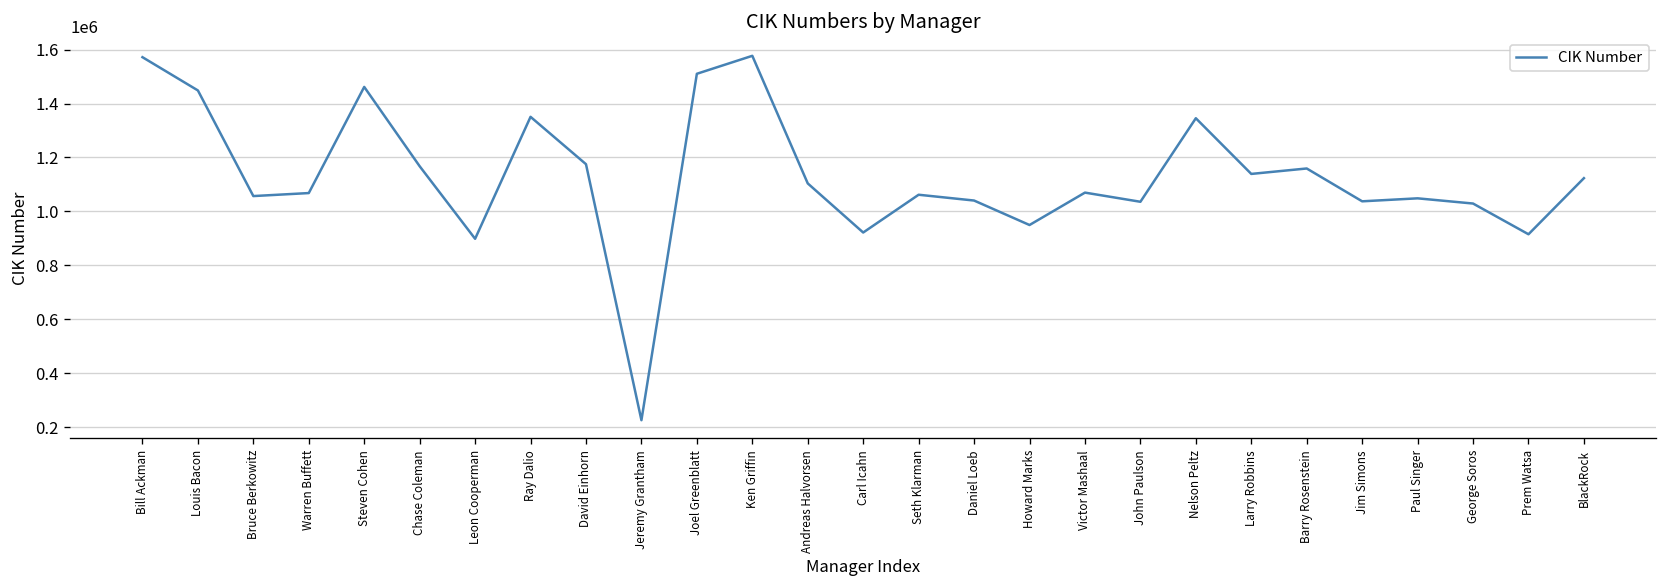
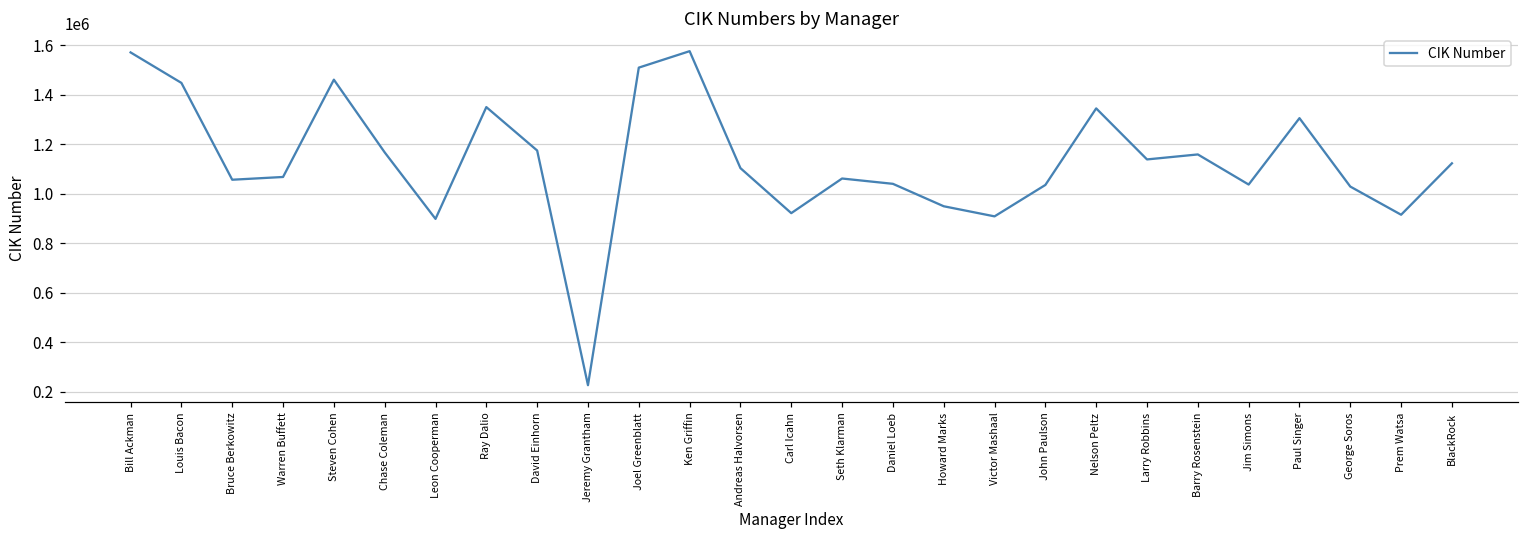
Victor Mashaal: 1070000 -> 910000
Paul Singer: 1050000 -> 1310000
